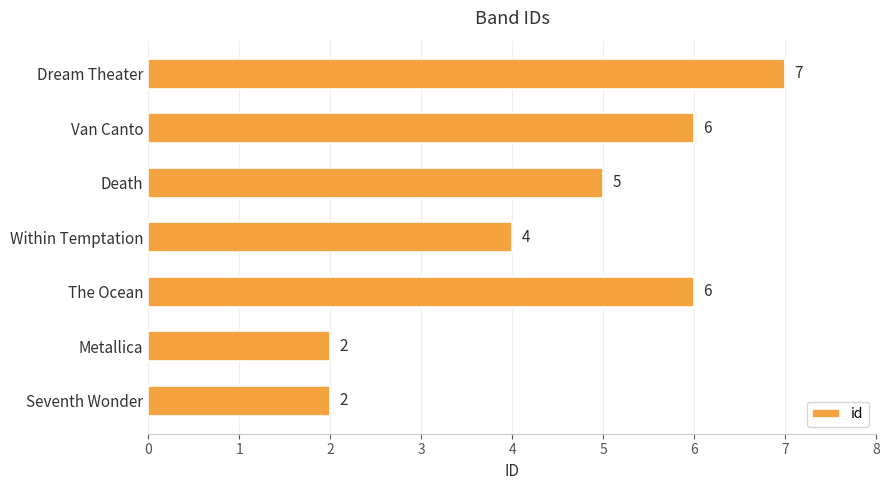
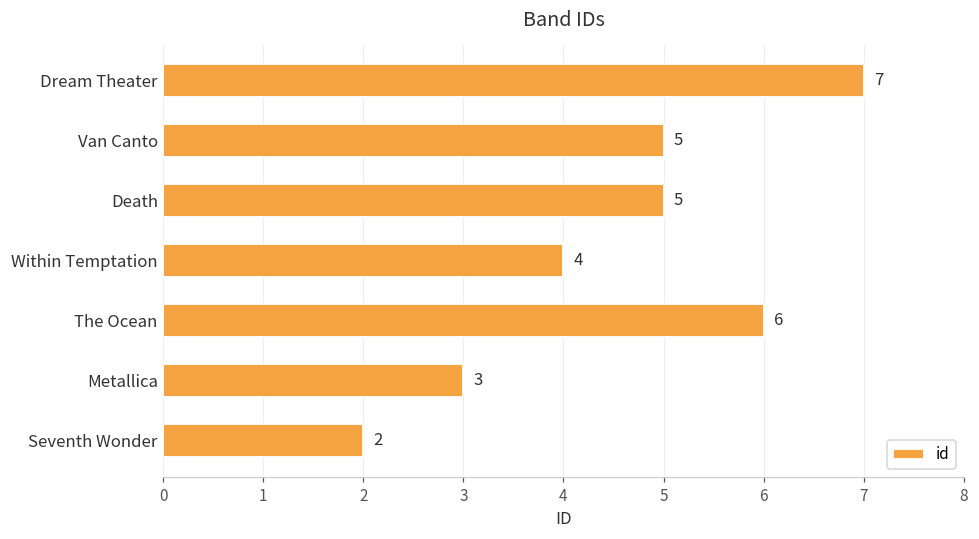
Van Canto: 6 -> 5
Metallica: 2 -> 3
